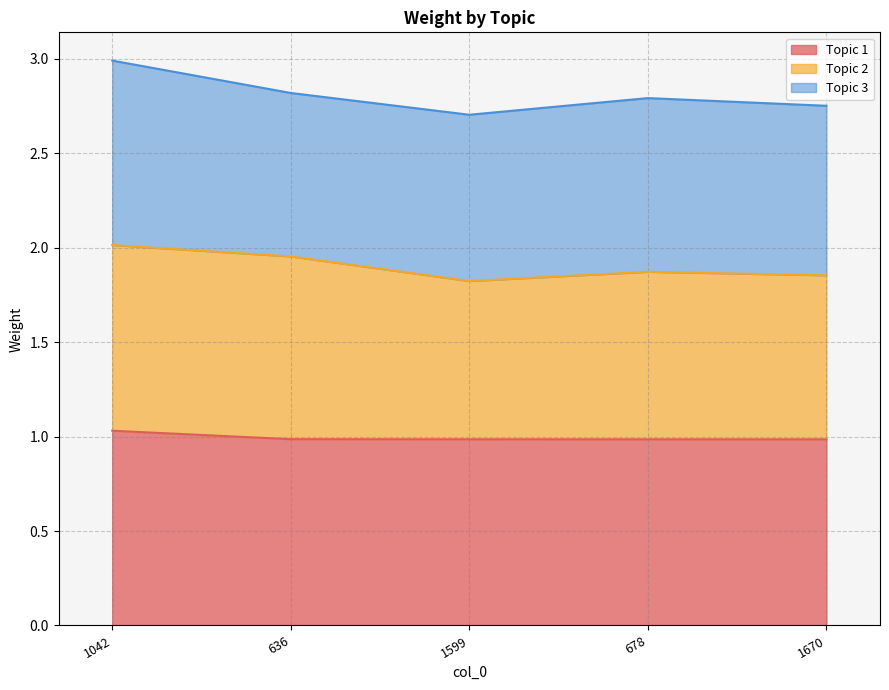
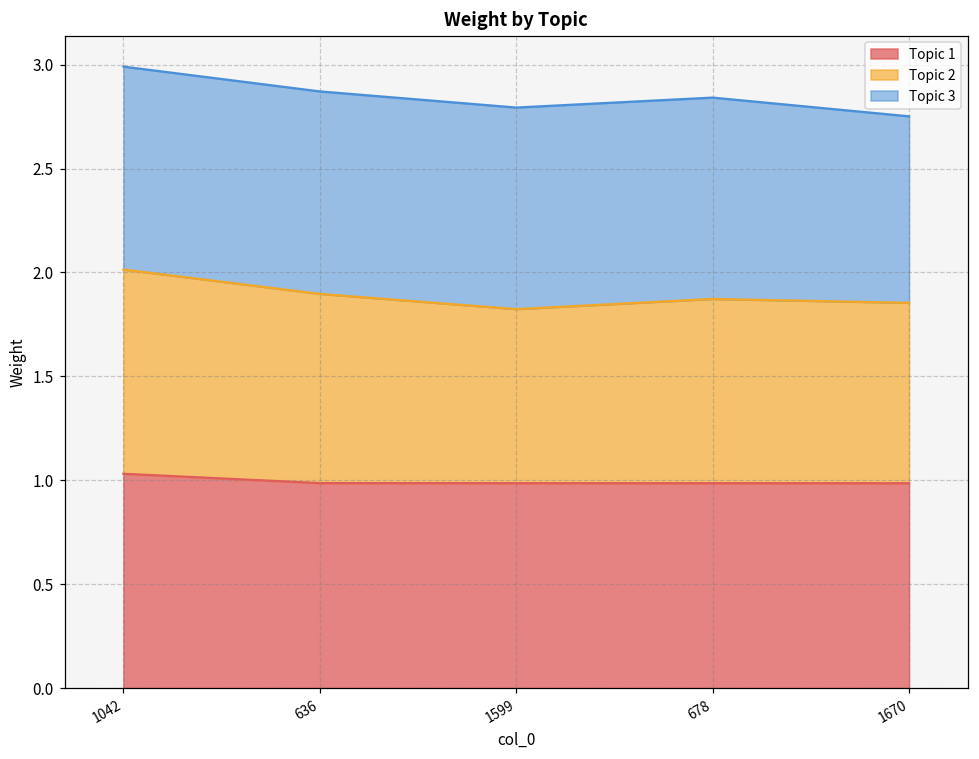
Topic 2, 636: 0.97 -> 0.91
Topic 3, 636: 0.87 -> 0.97
Topic 3, 1599: 0.88 -> 0.97
Topic 3, 678: 0.92 -> 0.97
